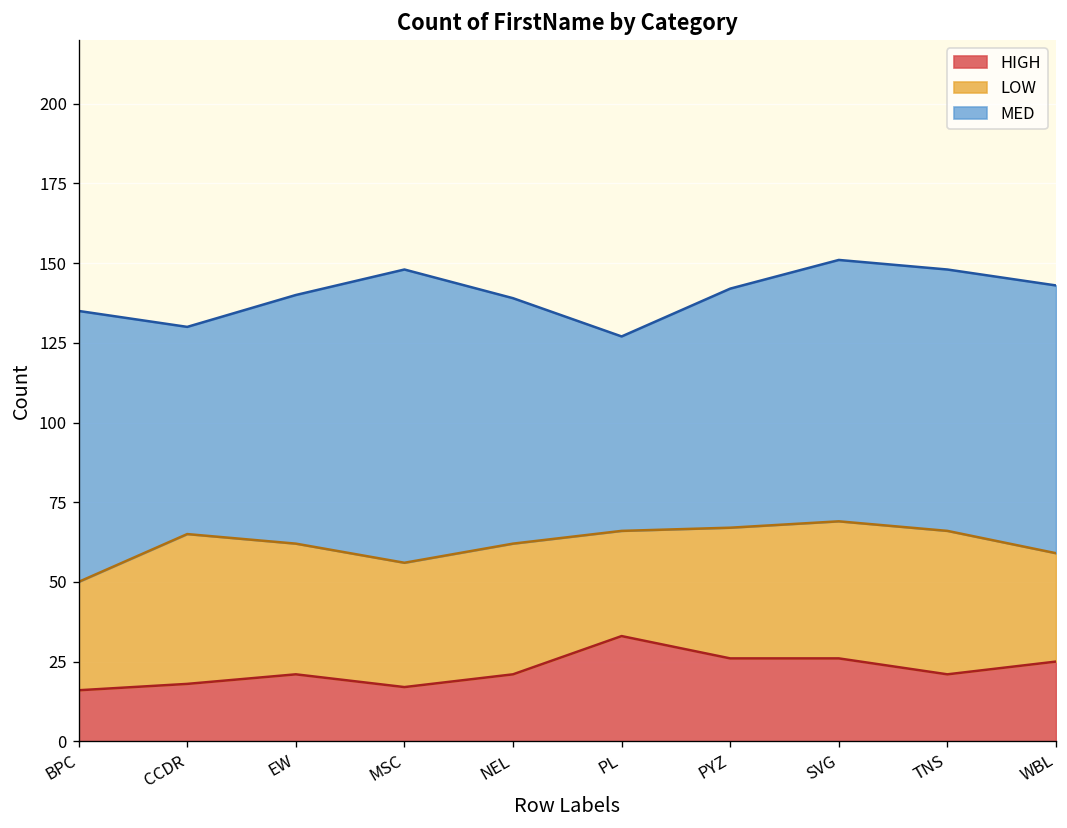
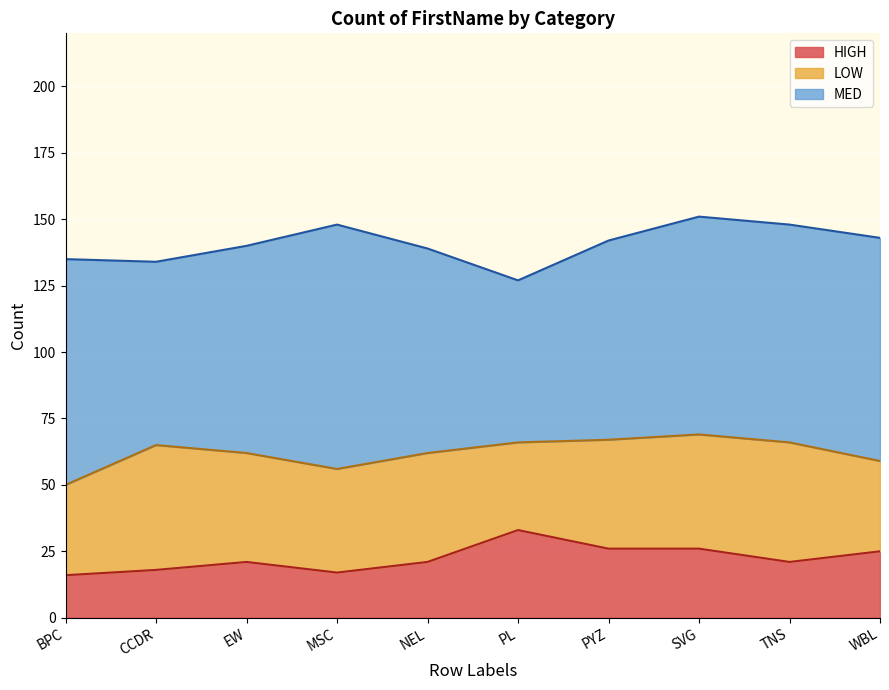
MED, CCDR: 65 -> 69
